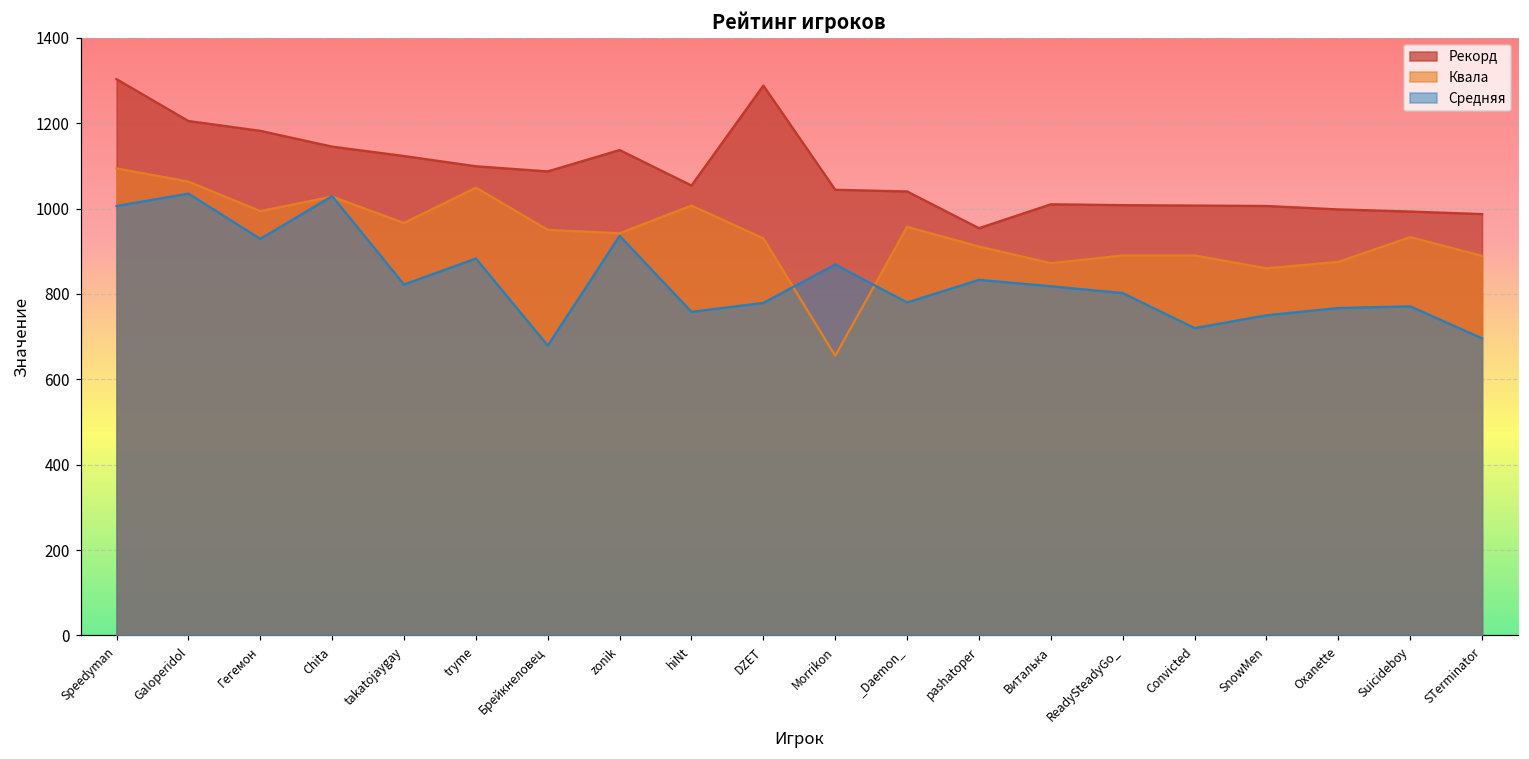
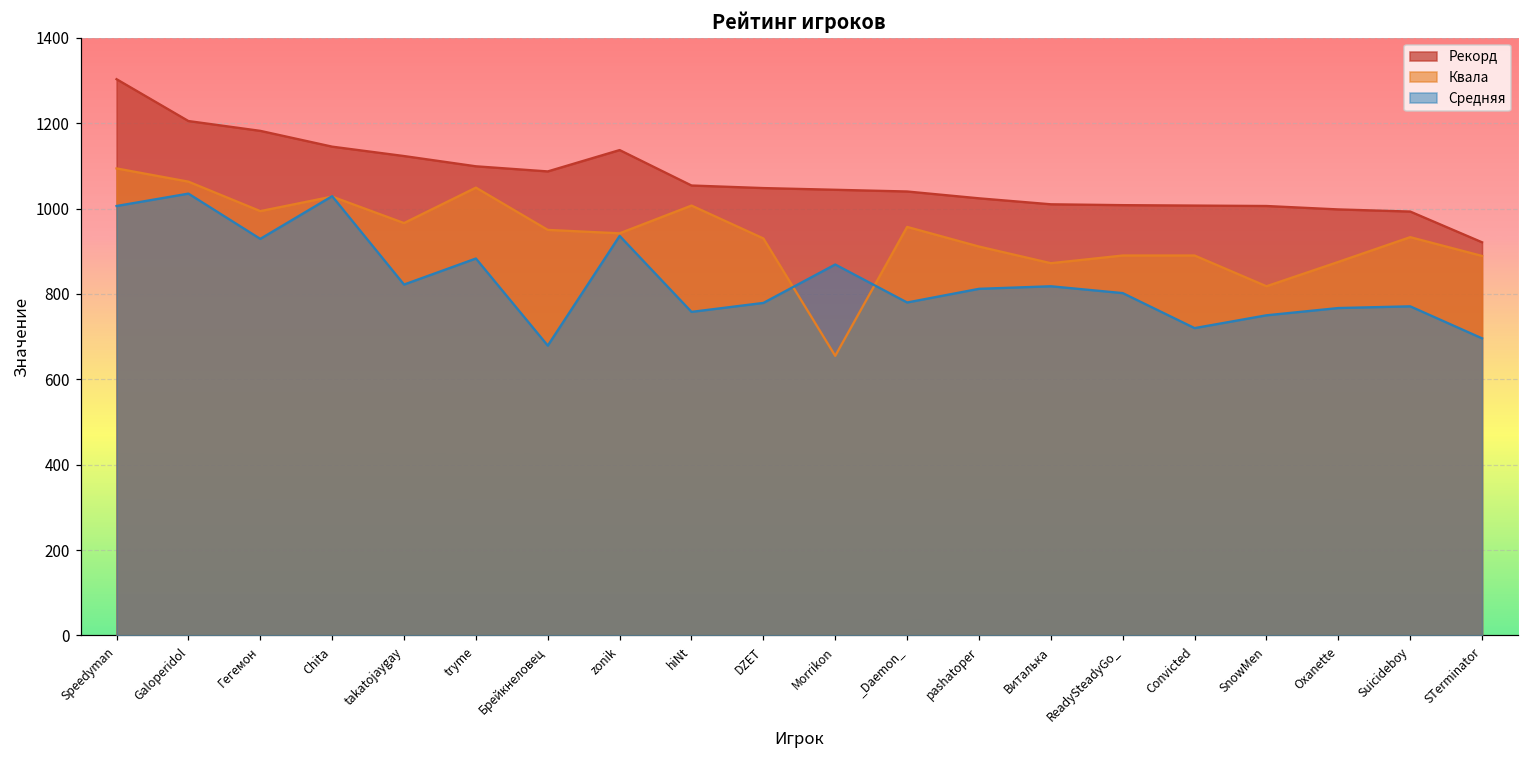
Рекорд, DZET: 1290 -> 1050
Рекорд, pashatoper: 950 -> 1020
Средняя, pashatoper: 830 -> 810
Квала, SnowMen: 860 -> 820
Рекорд, STerminator: 990 -> 920
